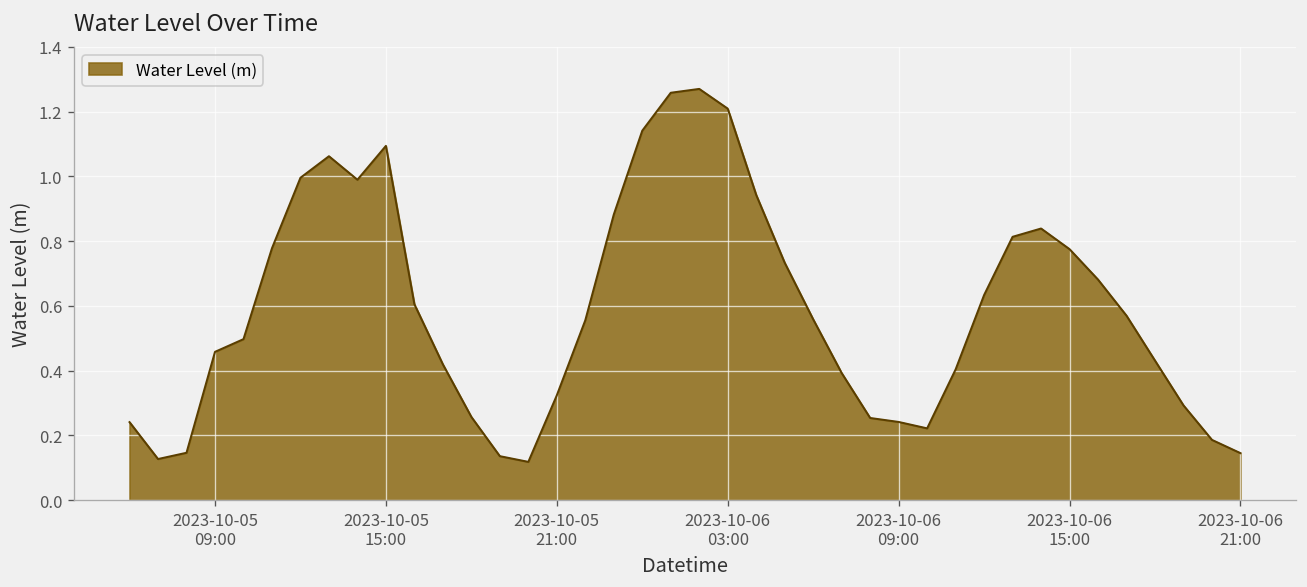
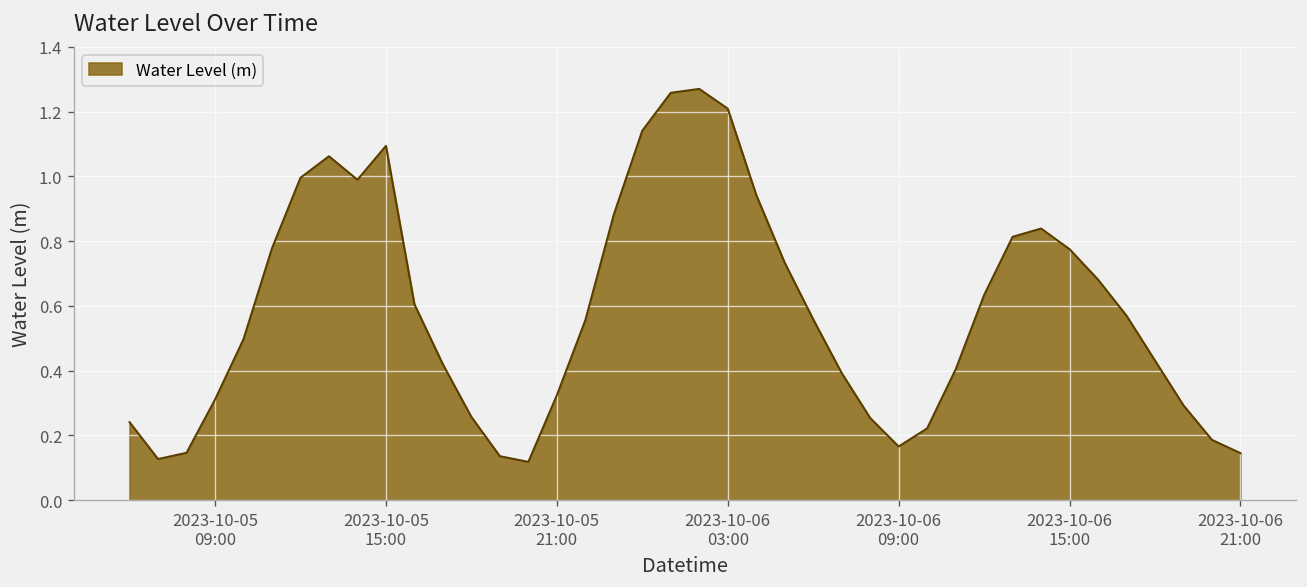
2023-10-05 09:00: 0.46 -> 0.31
2023-10-06 09:00: 0.24 -> 0.17
